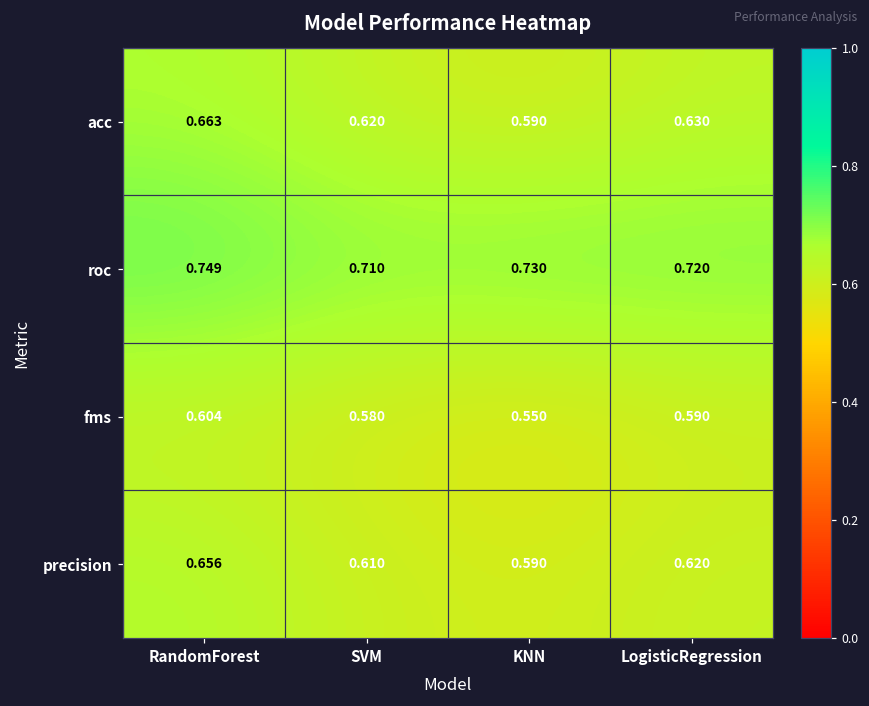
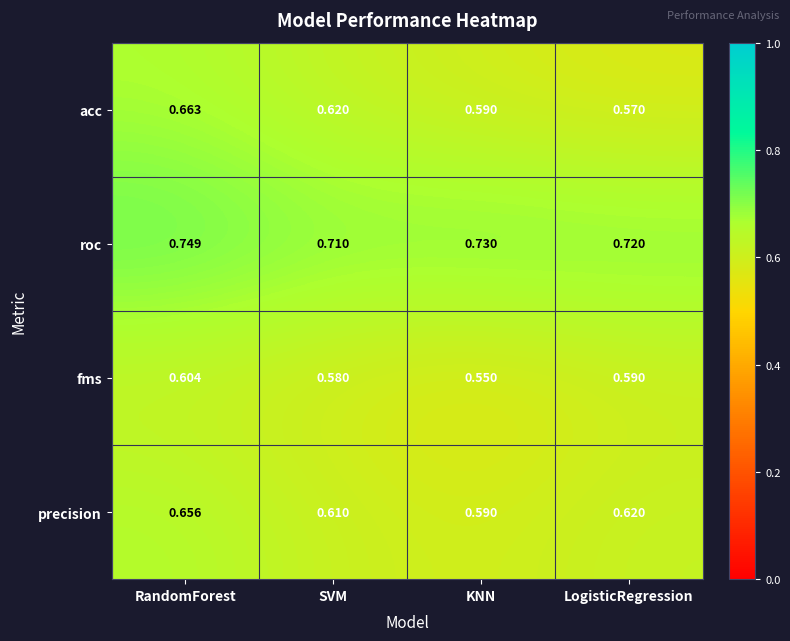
acc, LogisticRegression: 0.630 -> 0.570
